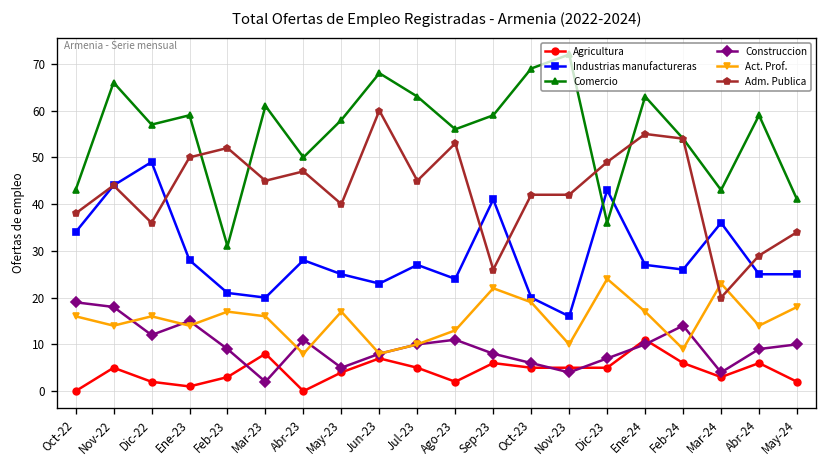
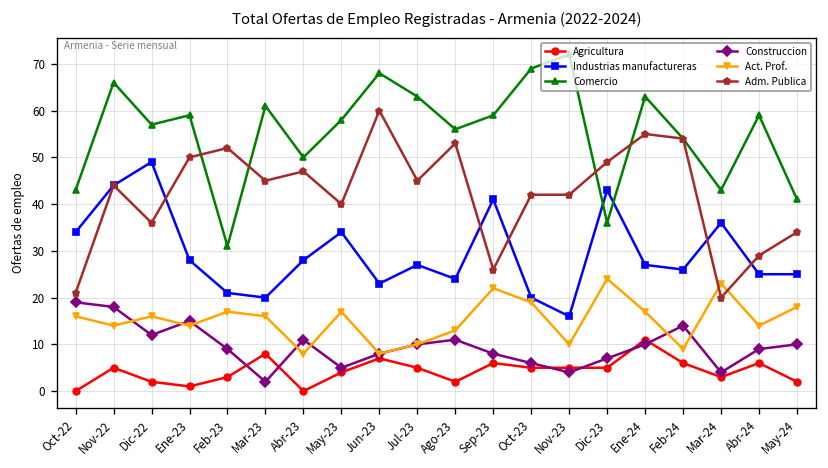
Adm. Publica, Oct-22: 38 -> 21
Industrias manufactureras, May-23: 25 -> 34
